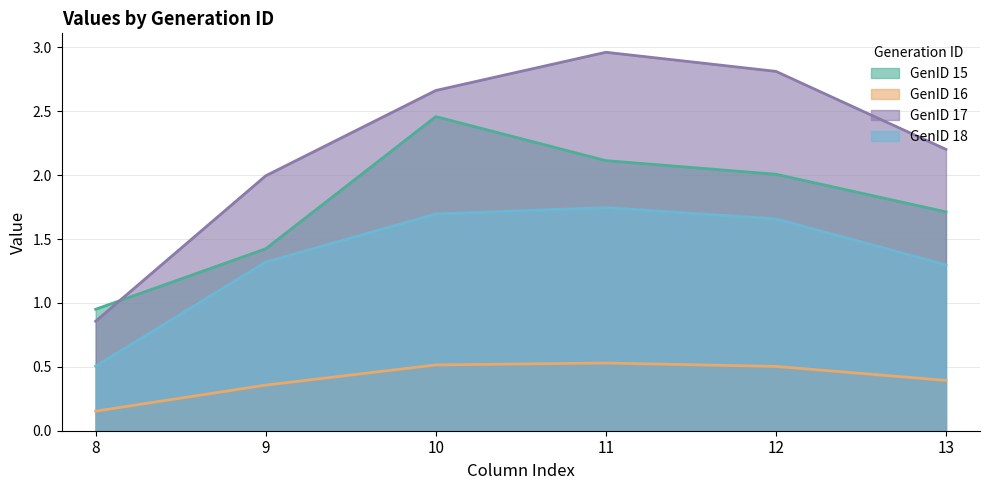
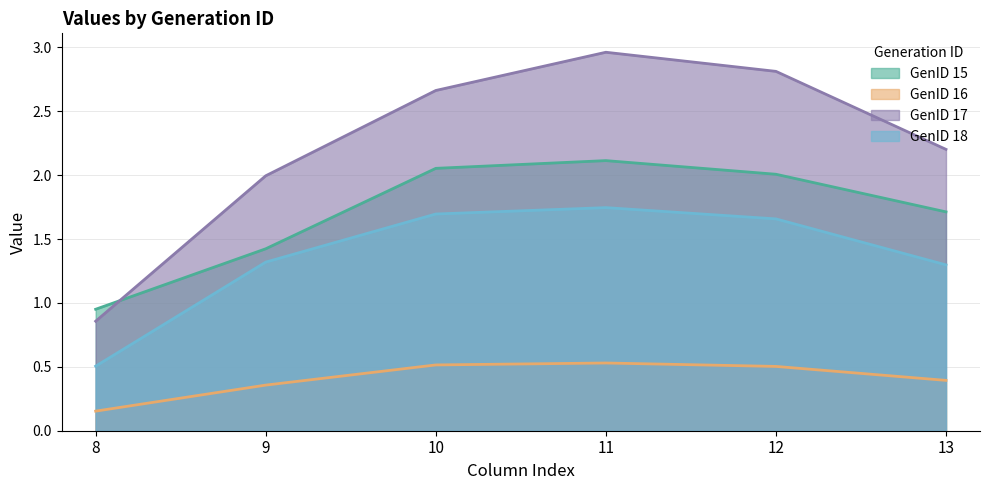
GenID 15, 10: 2.46 -> 2.05
